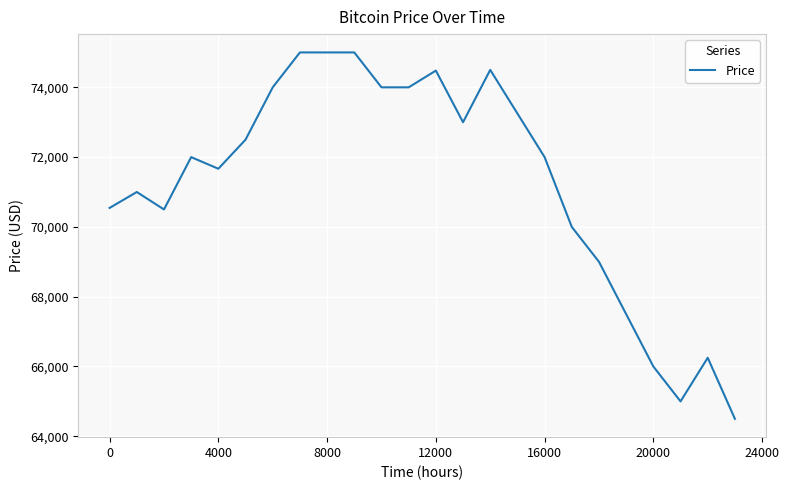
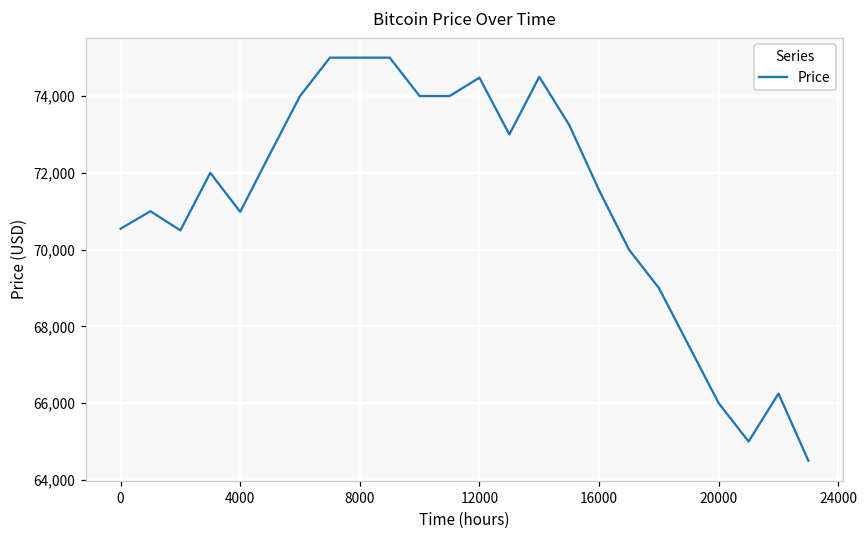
4000: 71,700 -> 71,000
16000: 72,000 -> 71,500
